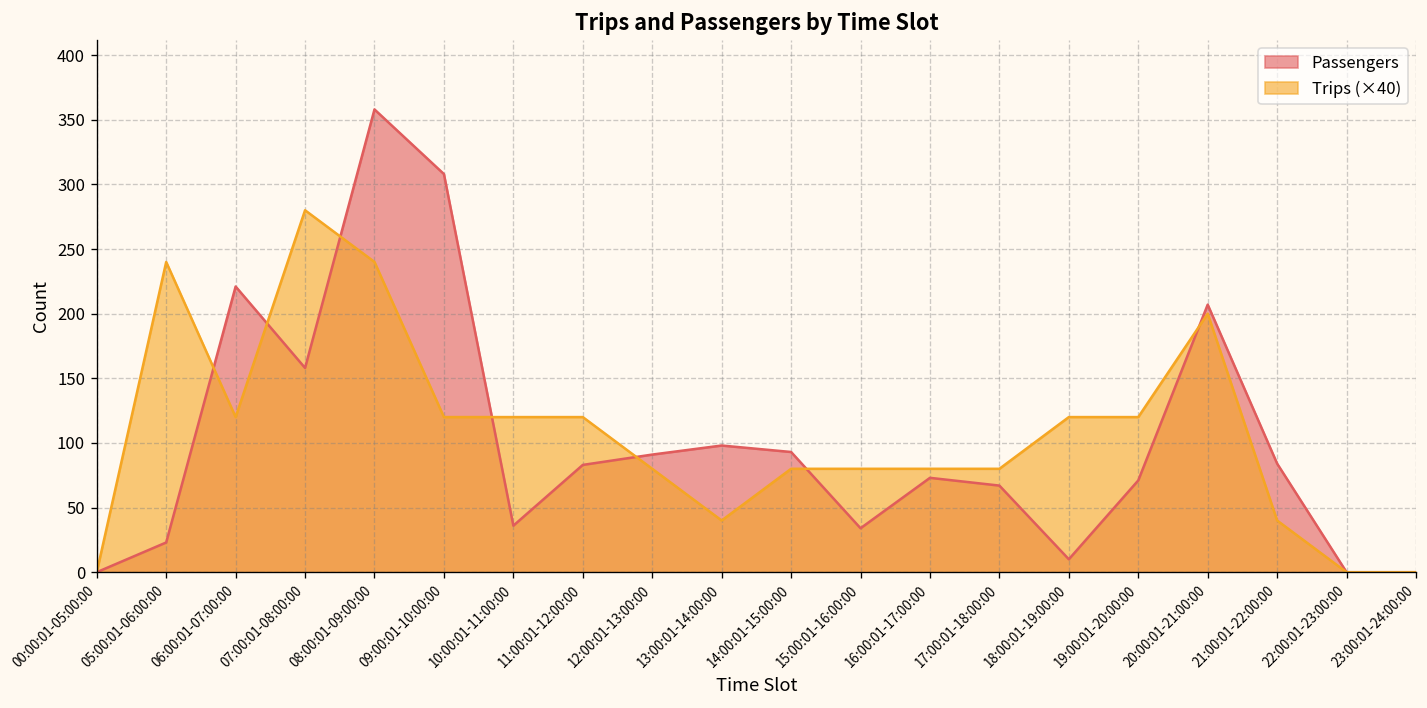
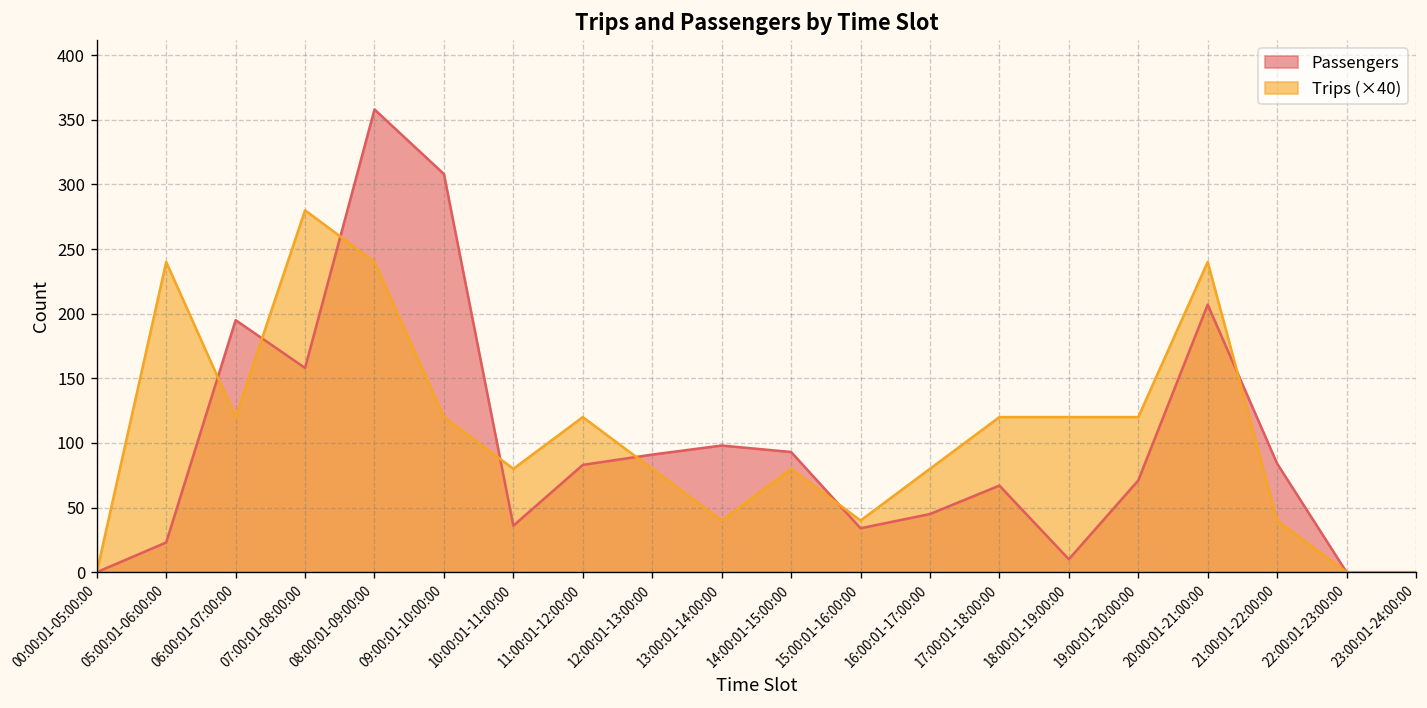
Passengers, 06:00:01-07:00:00: 221 -> 195
Trips (×40), 10:00:01-11:00:00: 120 -> 80
Trips (×40), 15:00:01-16:00:00: 80 -> 40
Passengers, 16:00:01-17:00:00: 73 -> 45
Trips (×40), 17:00:01-18:00:00: 80 -> 120
Trips (×40), 20:00:01-21:00:00: 200 -> 240
